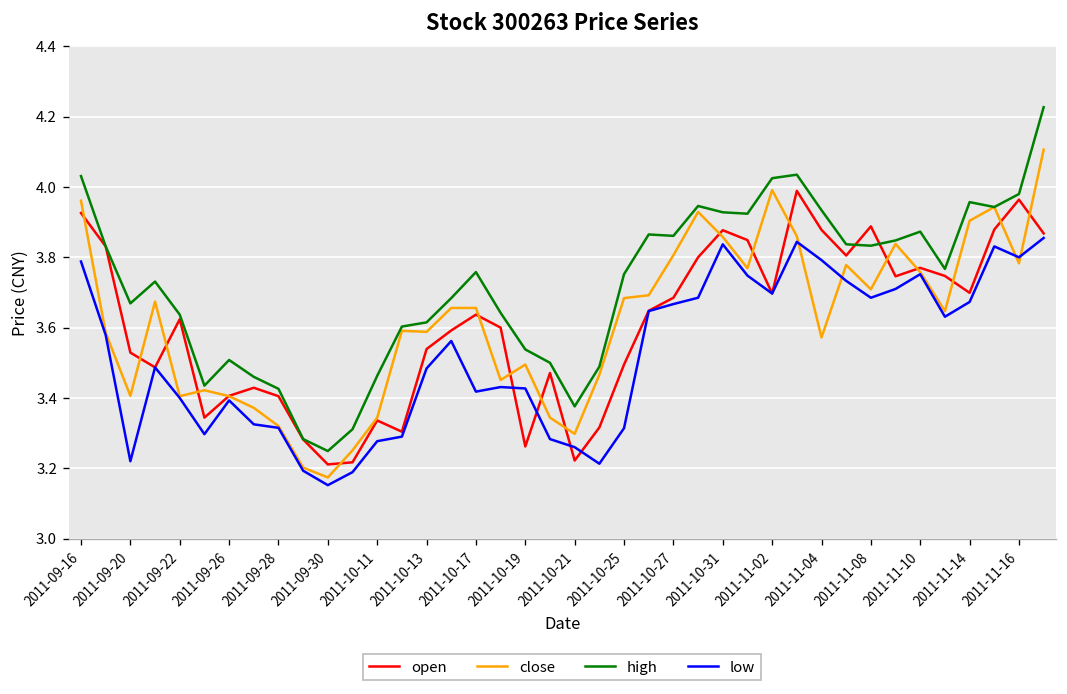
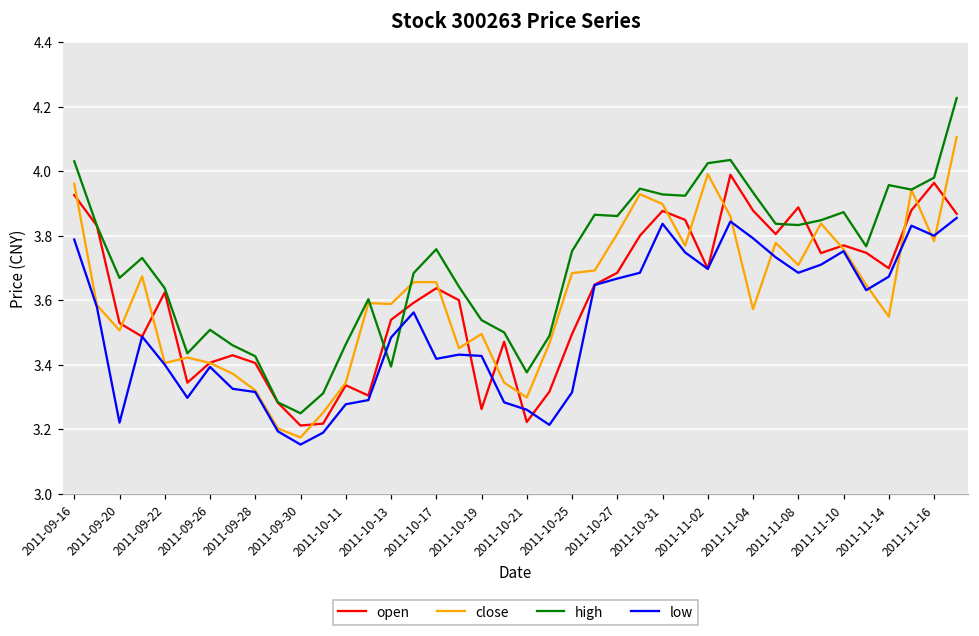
close, 2011-09-20: 3.41 -> 3.51
high, 2011-10-13: 3.62 -> 3.39
close, 2011-10-31: 3.86 -> 3.90
close, 2011-11-14: 3.90 -> 3.55
